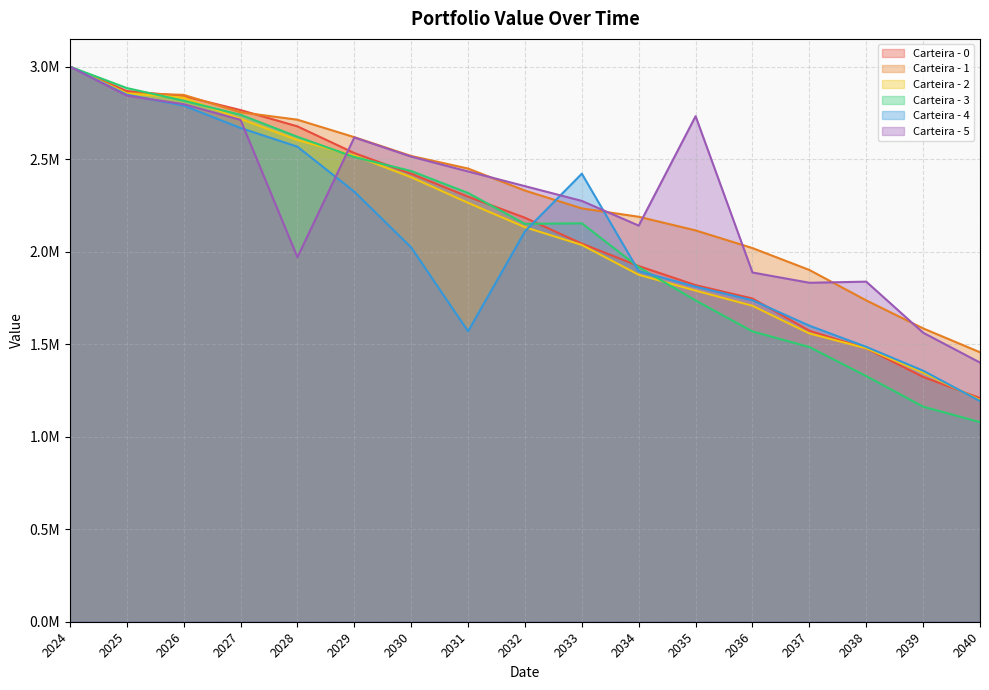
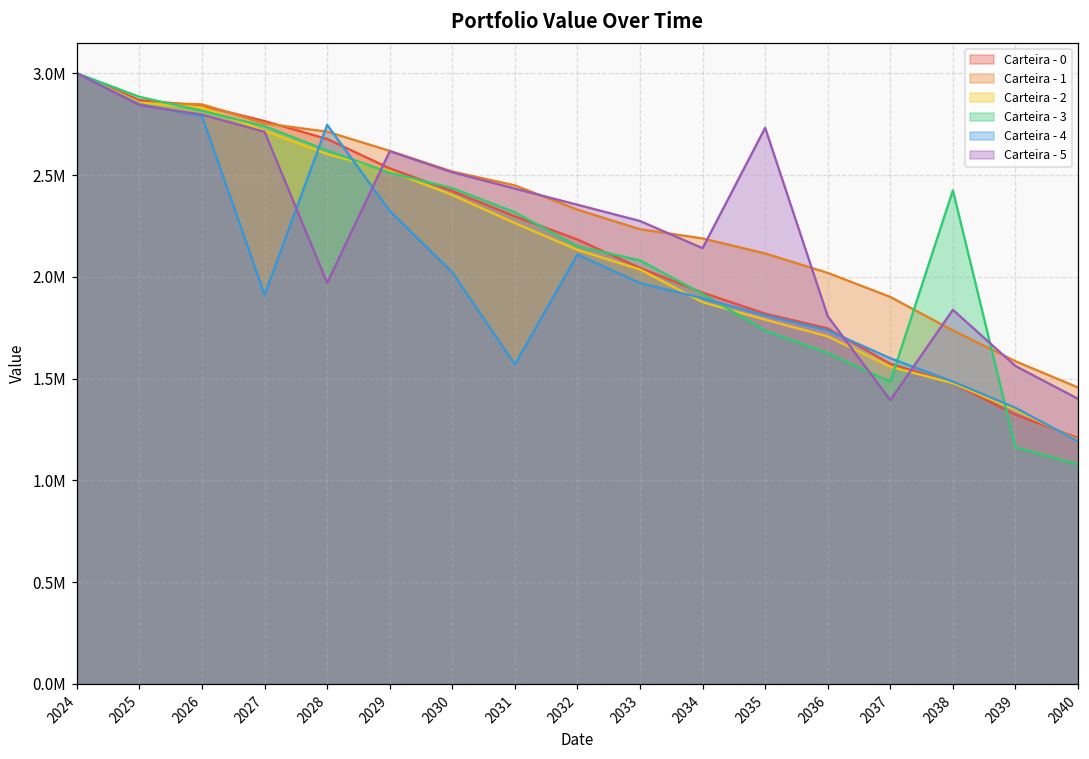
Carteira - 4, 2027: 2670000 -> 1910000
Carteira - 4, 2028: 2570000 -> 2750000
Carteira - 3, 2033: 2150000 -> 2080000
Carteira - 4, 2033: 2420000 -> 1970000
Carteira - 3, 2036: 1570000 -> 1630000
Carteira - 5, 2036: 1890000 -> 1810000
Carteira - 5, 2037: 1830000 -> 1390000
Carteira - 3, 2038: 1330000 -> 2420000
